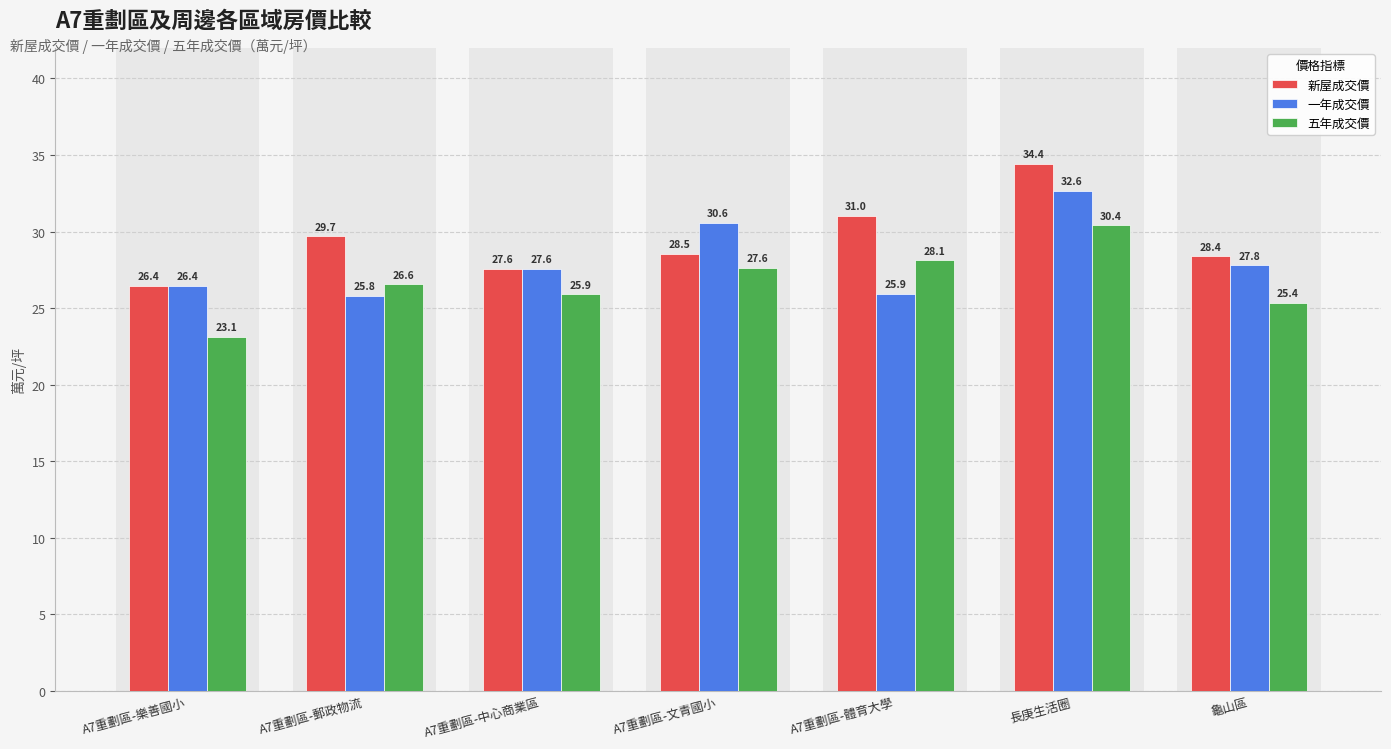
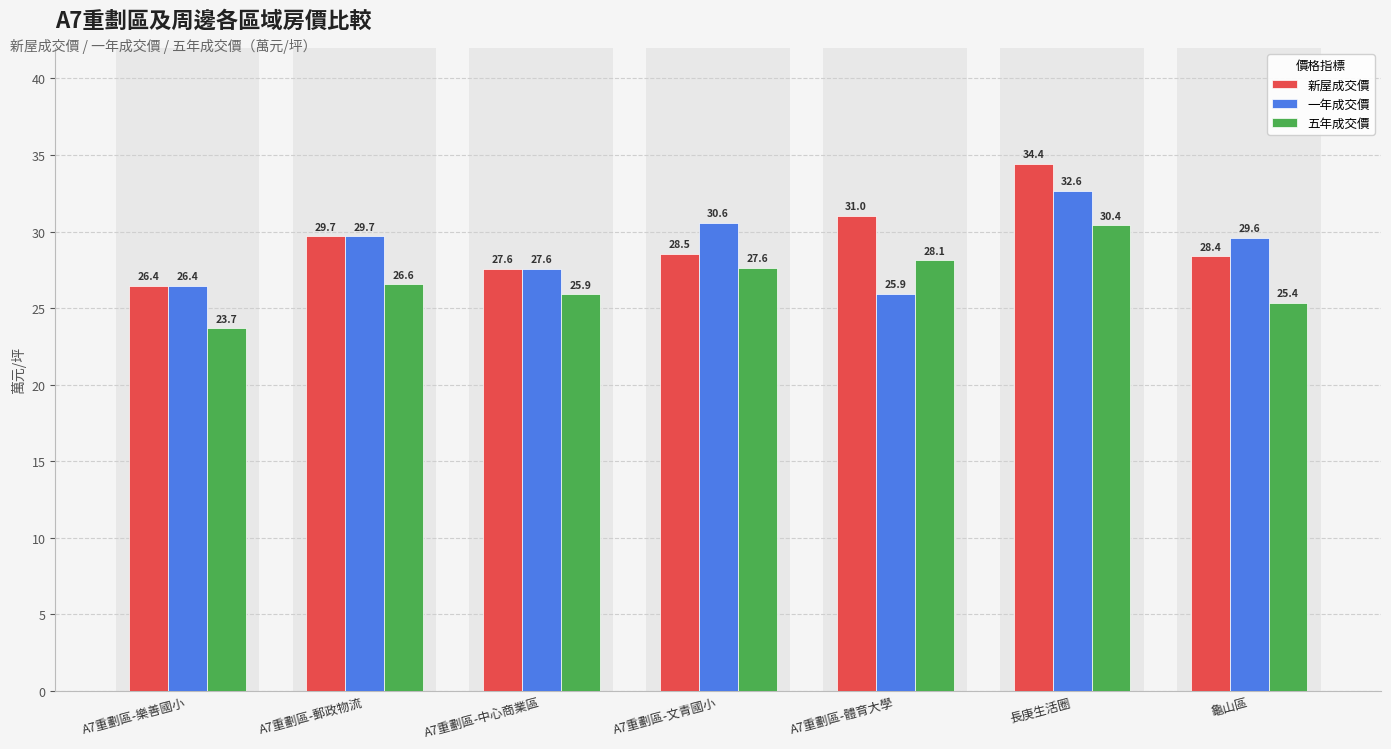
五年成交價, A7重劃區-樂善國小: 23.1 -> 23.7
一年成交價, A7重劃區-郵政物流: 25.8 -> 29.7
一年成交價, 龜山區: 27.8 -> 29.6
